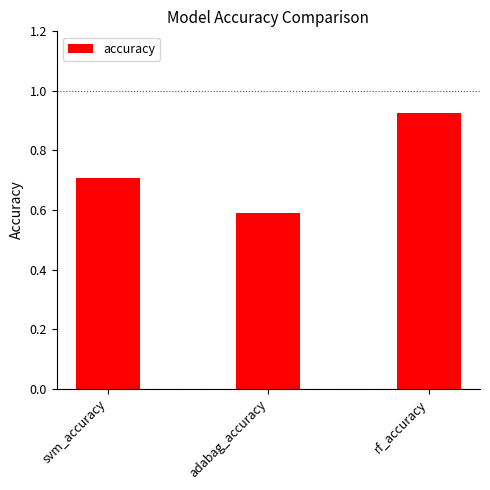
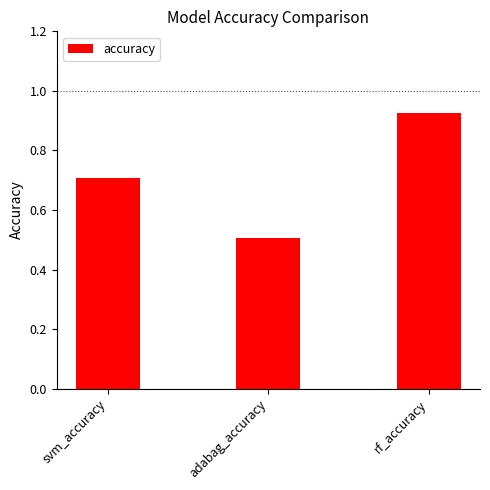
adabag_accuracy: 0.59 -> 0.51
